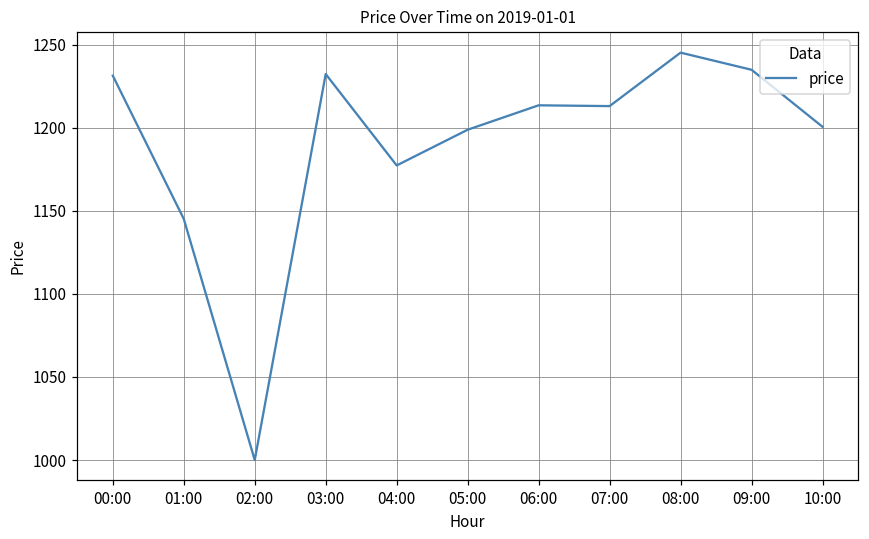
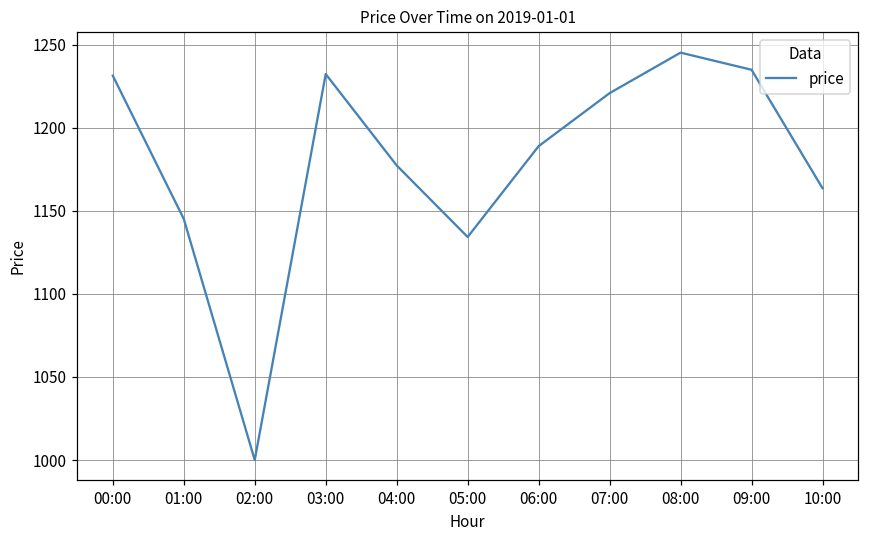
05:00: 1199 -> 1134
06:00: 1214 -> 1189
07:00: 1213 -> 1221
10:00: 1201 -> 1164
